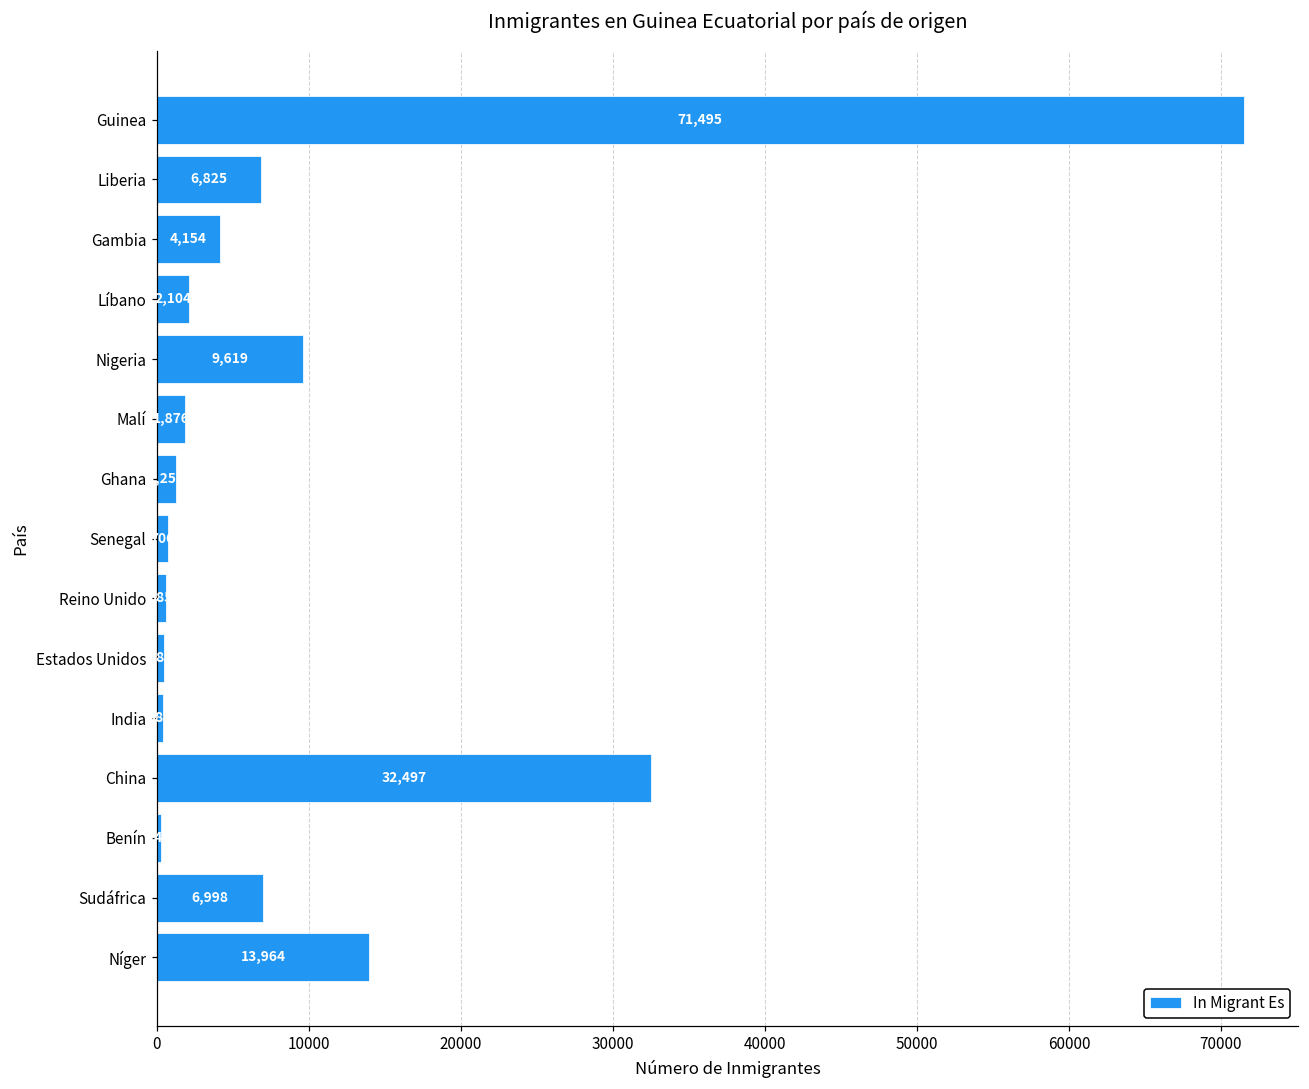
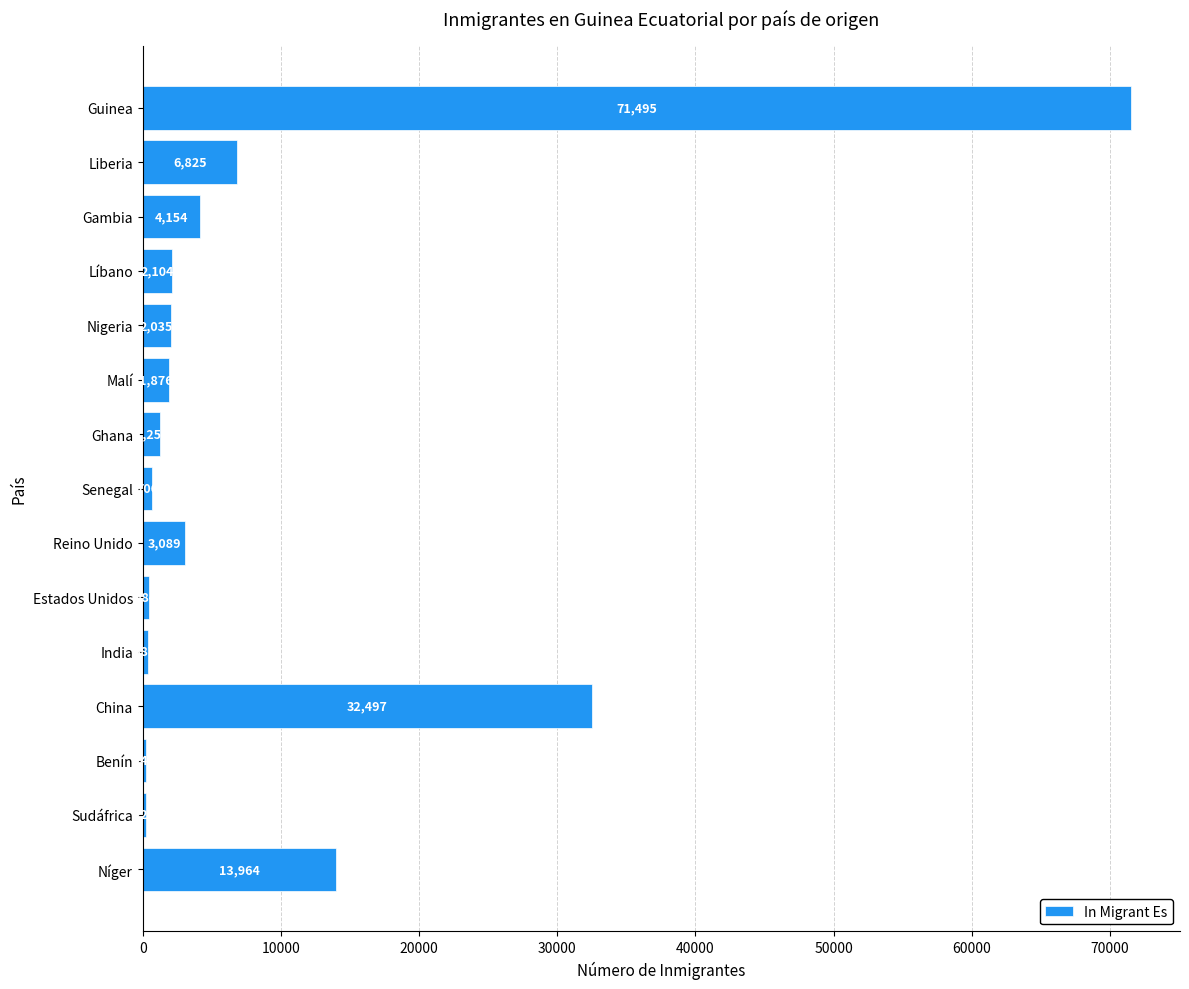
Nigeria: 9,619 -> 2,035
Reino Unido: 600 -> 3100
Sudáfrica: 7000 -> 200
